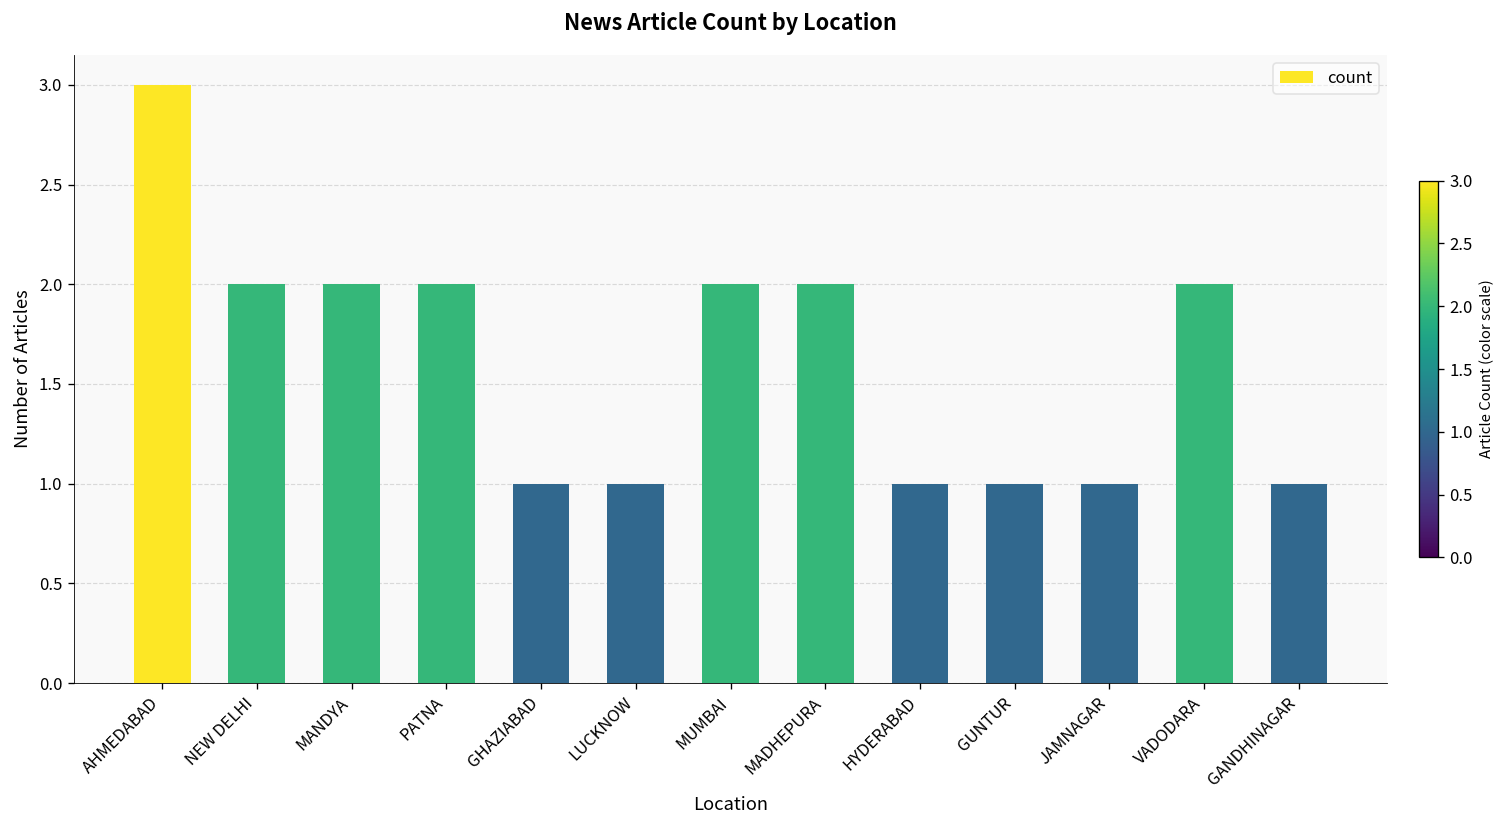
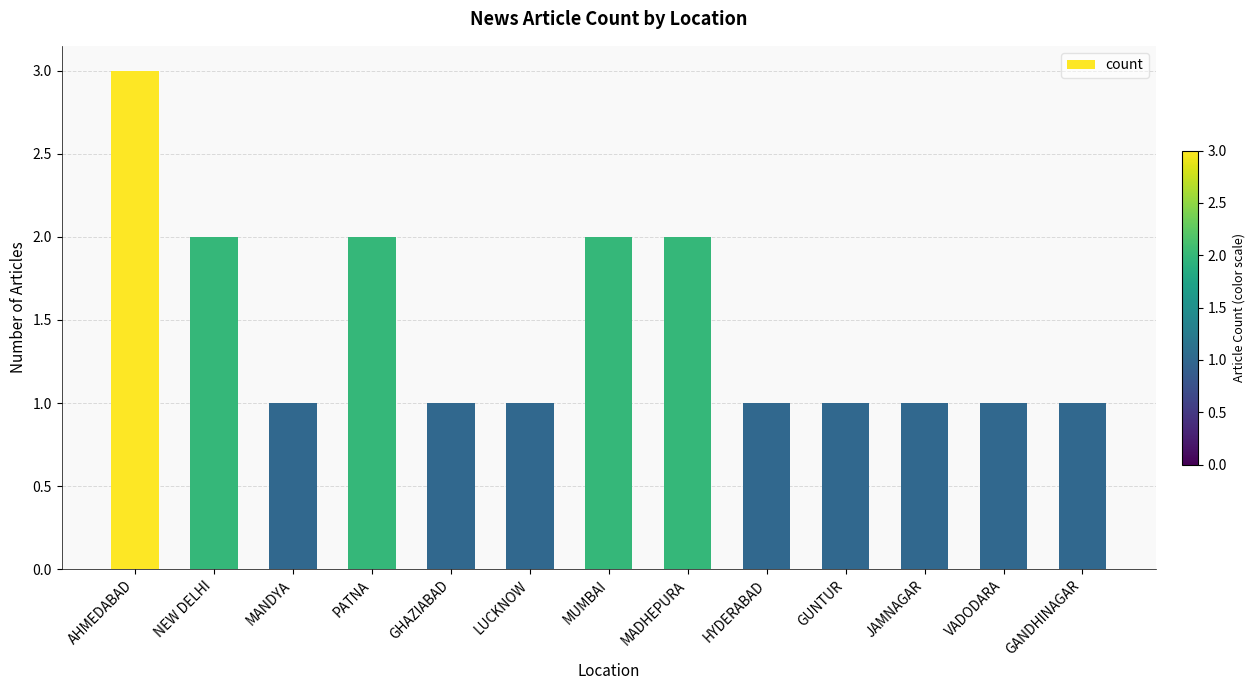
MANDYA: 2 -> 1
VADODARA: 2 -> 1
